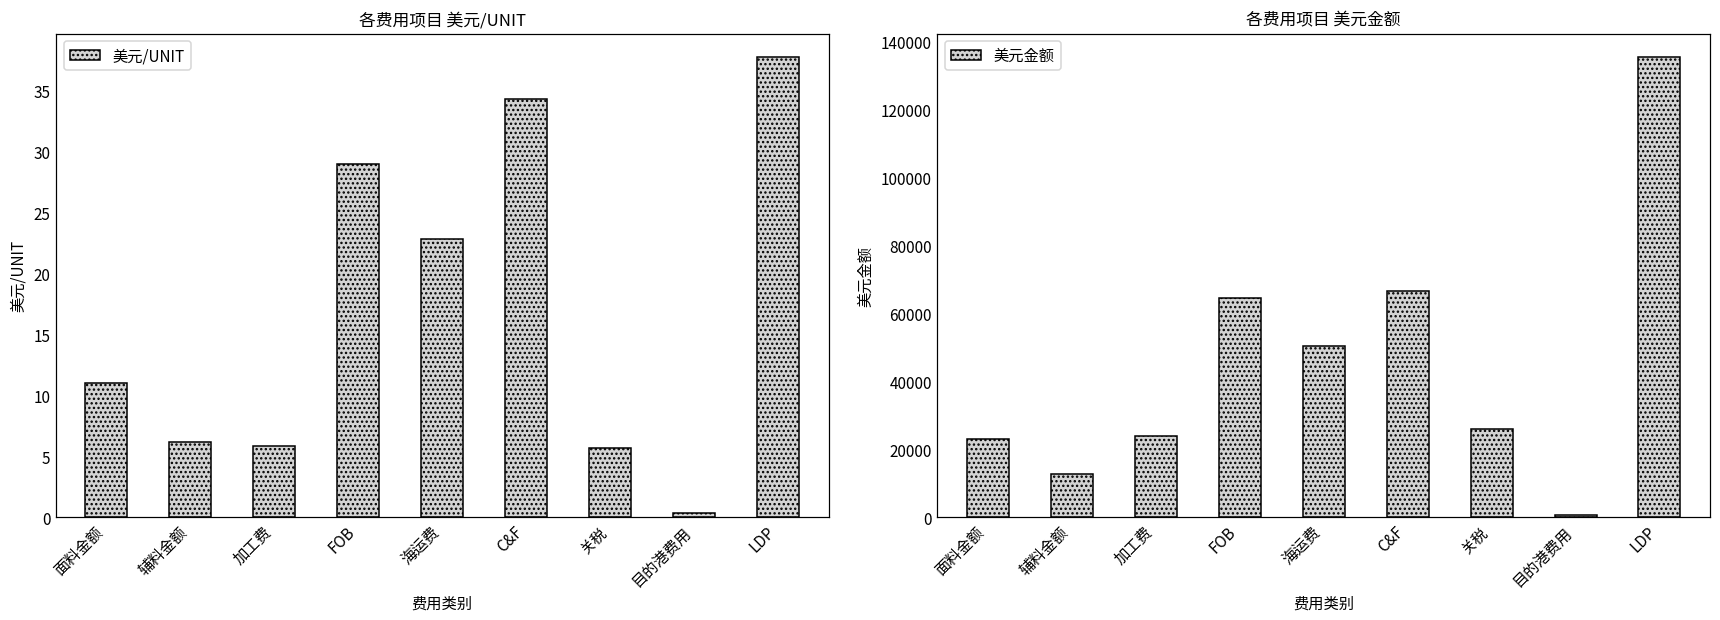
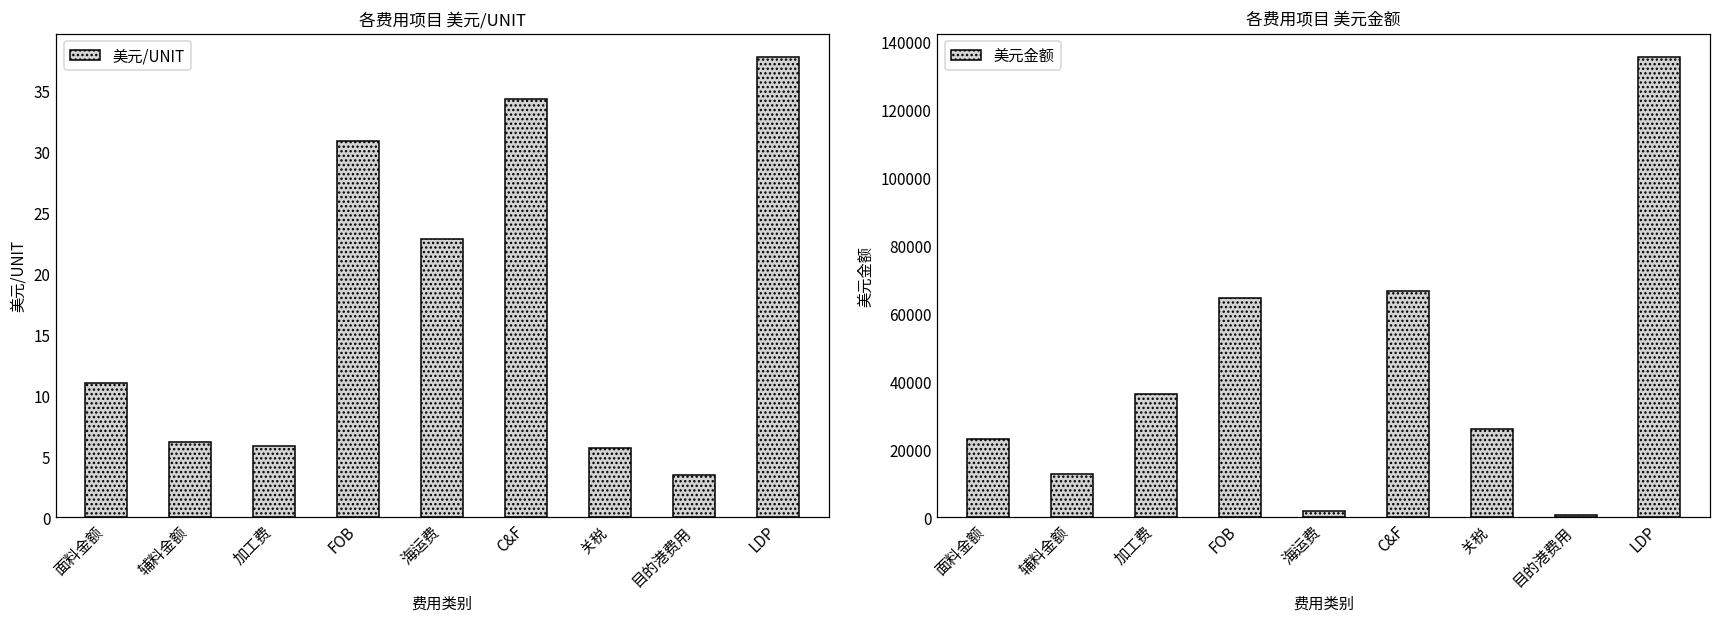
各费用项目 美元/UNIT, FOB: 29.0 -> 30.8
各费用项目 美元/UNIT, 目的港费用: 0.3 -> 3.5
各费用项目 美元金额, 加工费: 24000 -> 36000
各费用项目 美元金额, 海运费: 50000 -> 2000
